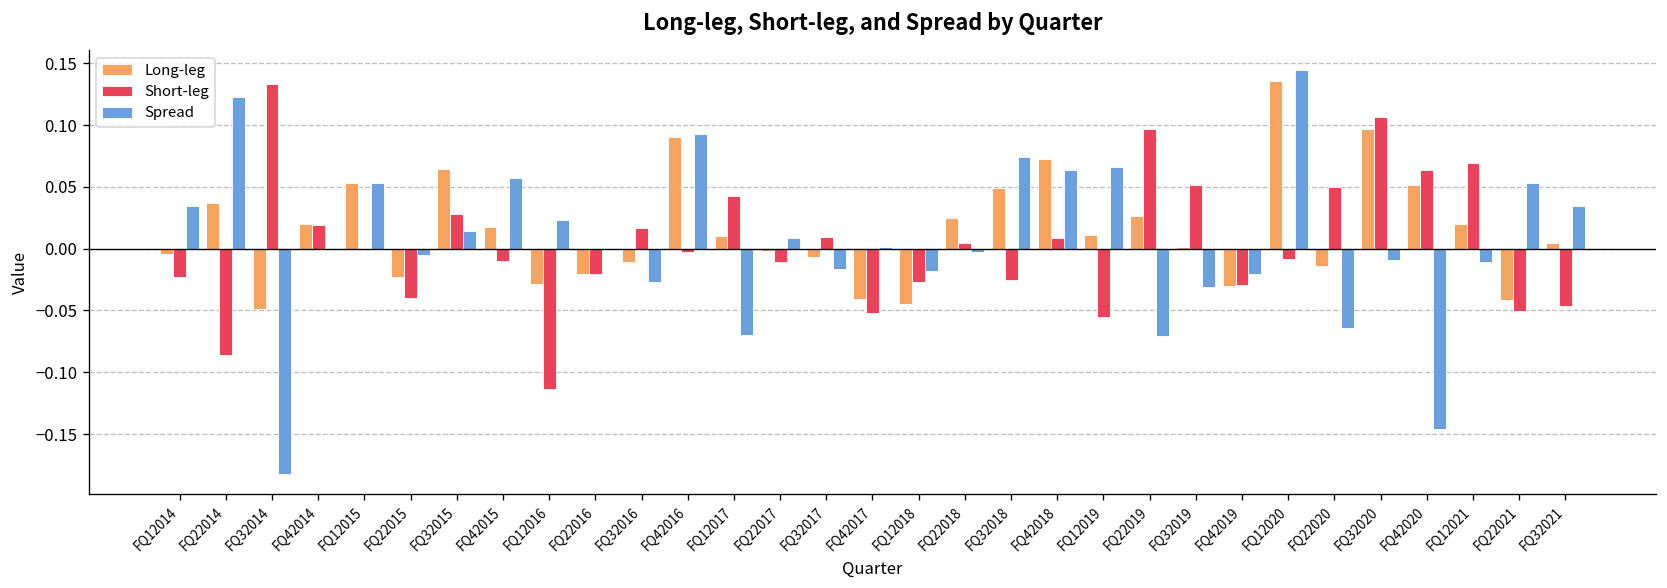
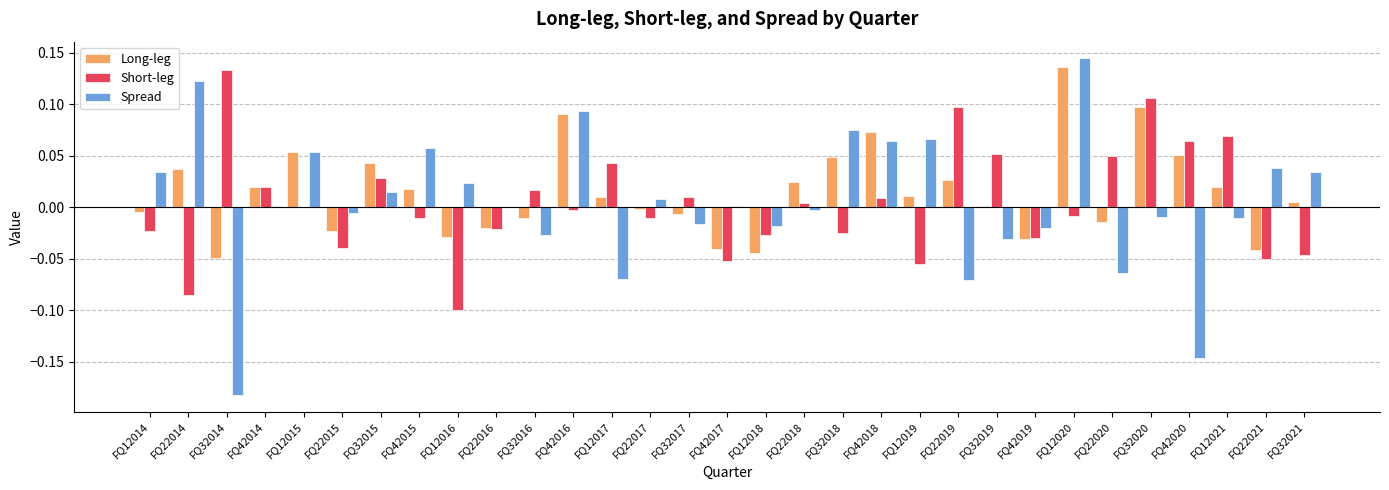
Long-leg, FQ32015: 0.064 -> 0.043
Short-leg, FQ12016: -0.114 -> -0.100
Spread, FQ22021: 0.053 -> 0.038
